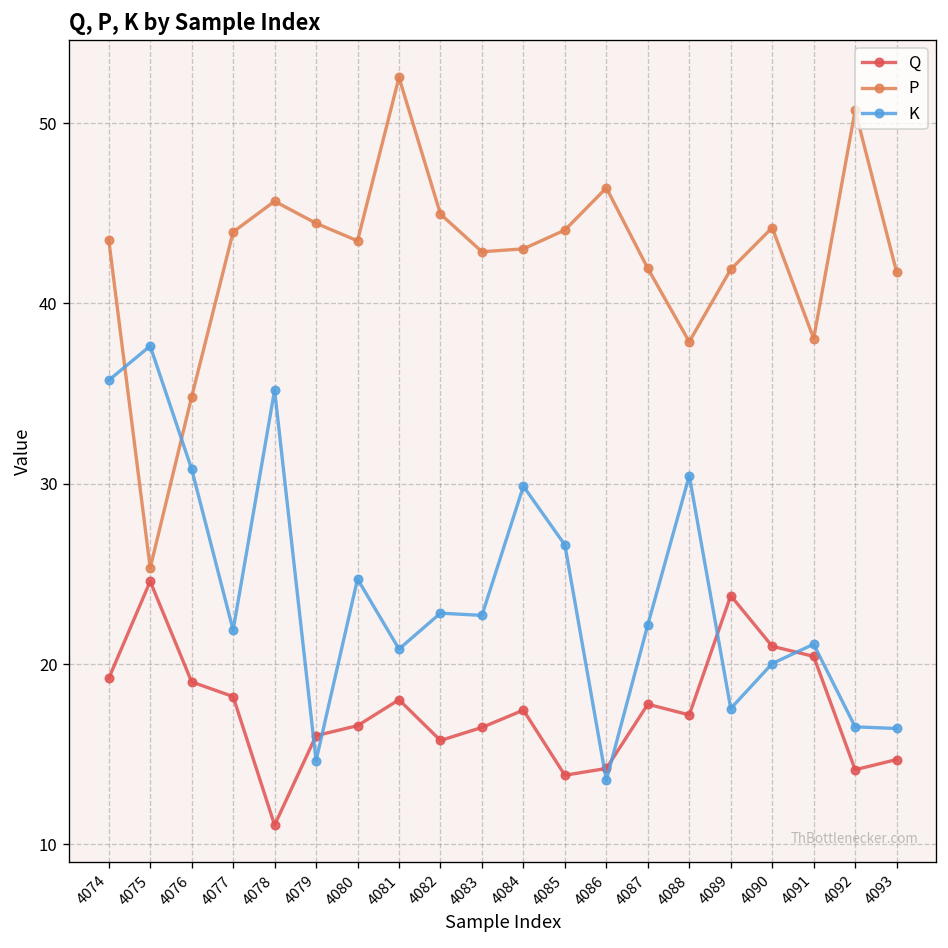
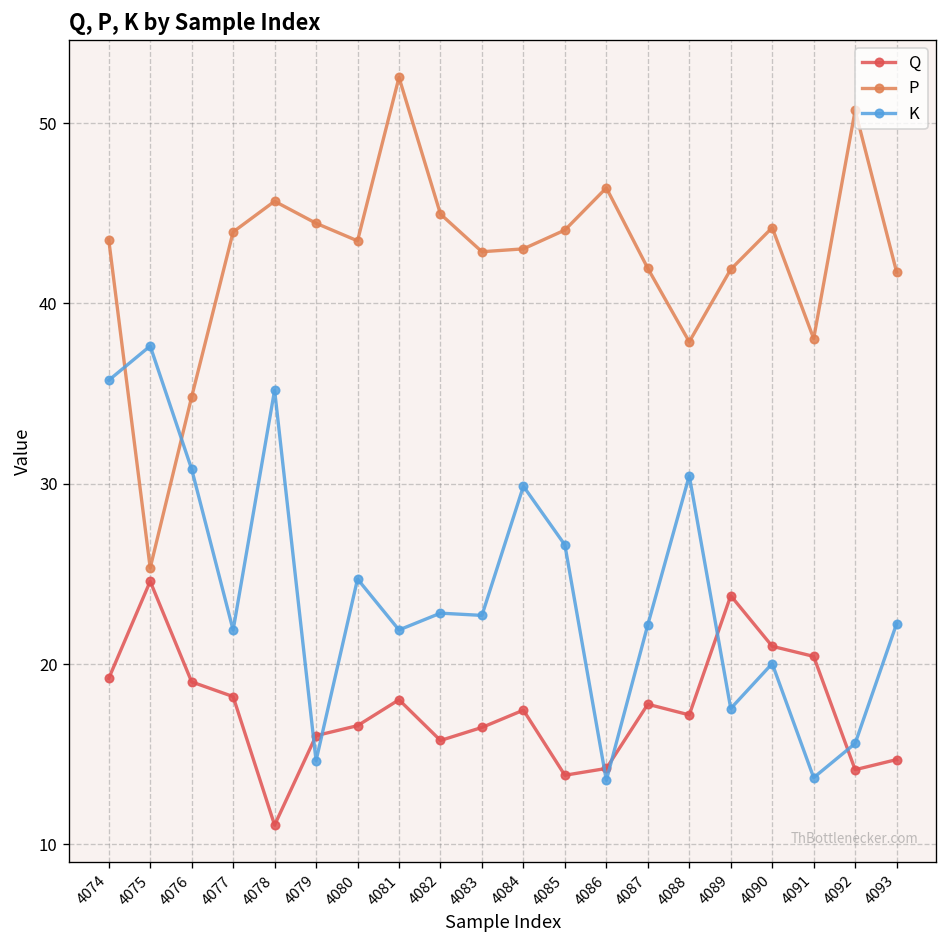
K, 4081: 20.8 -> 21.9
K, 4091: 21.1 -> 13.7
K, 4092: 16.5 -> 15.6
K, 4093: 16.4 -> 22.2
